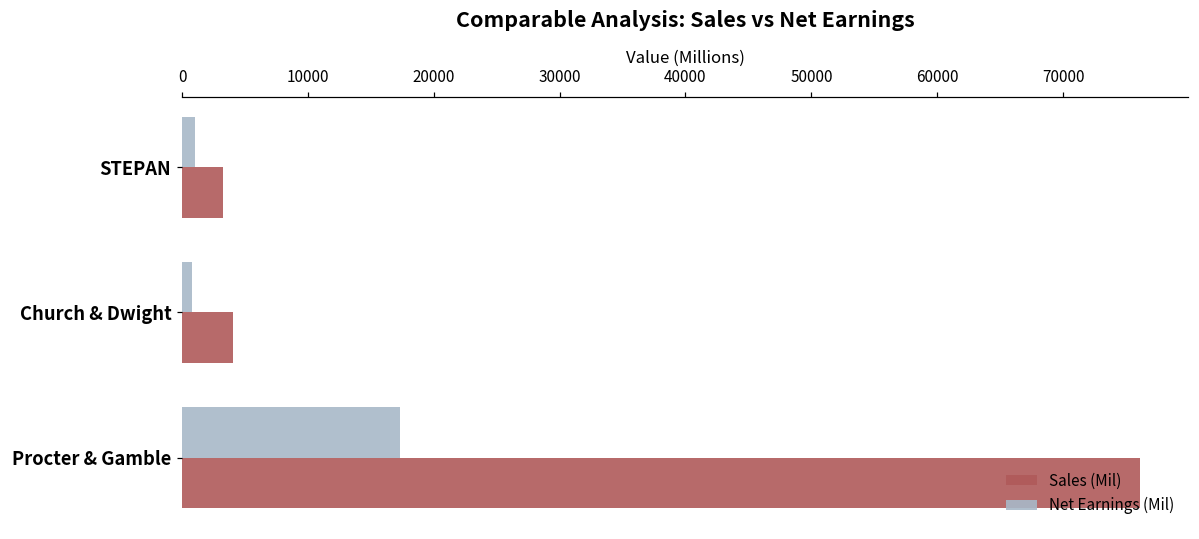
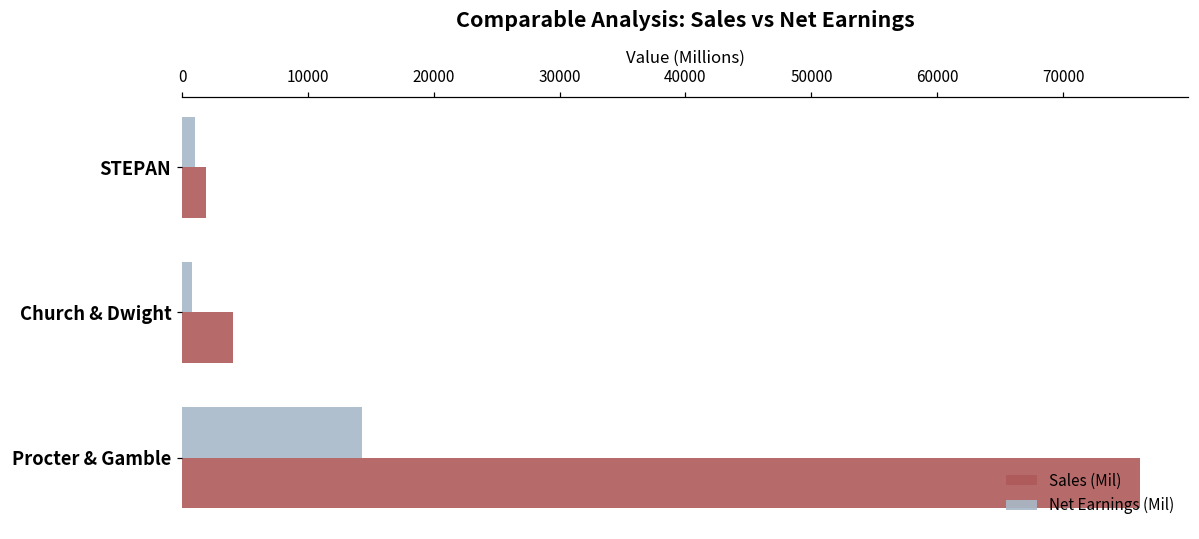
Sales (Mil), STEPAN: 3300 -> 1900
Net Earnings (Mil), Procter & Gamble: 17300 -> 14300
